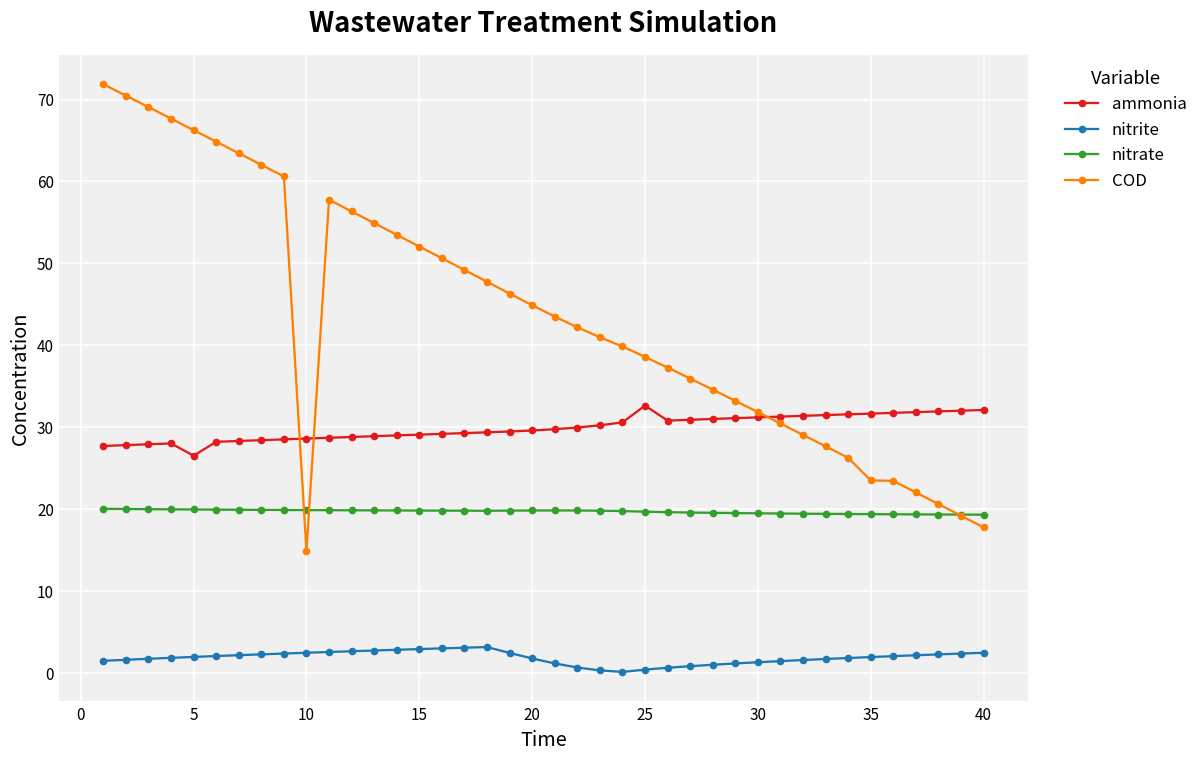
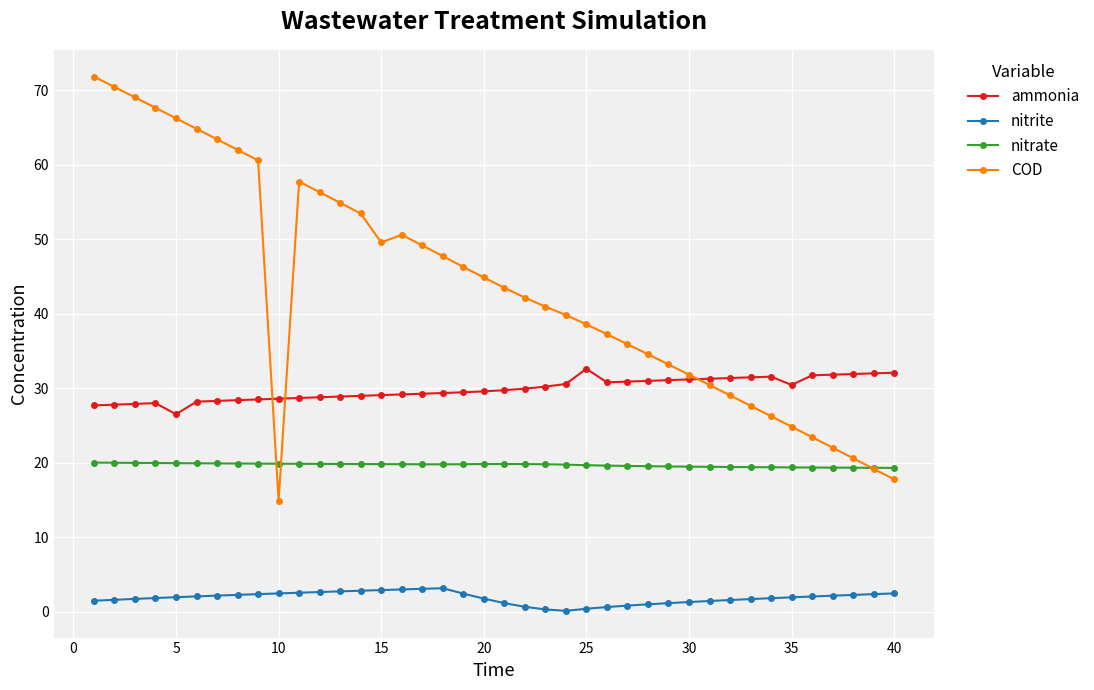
COD, 15: 52 -> 50
ammonia, 35: 32 -> 30
COD, 35: 24 -> 25
